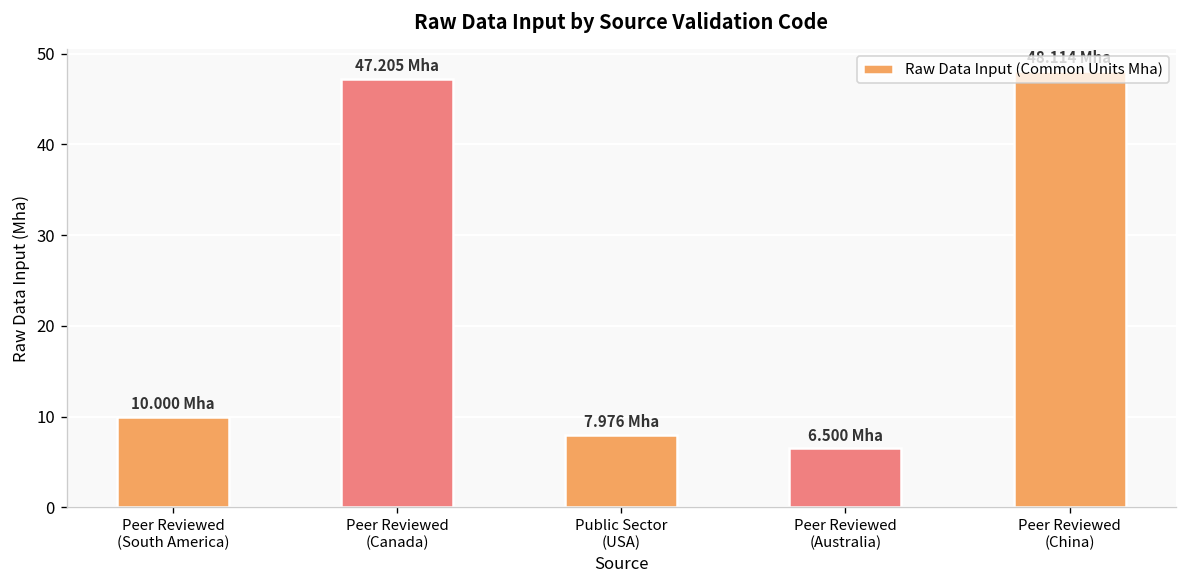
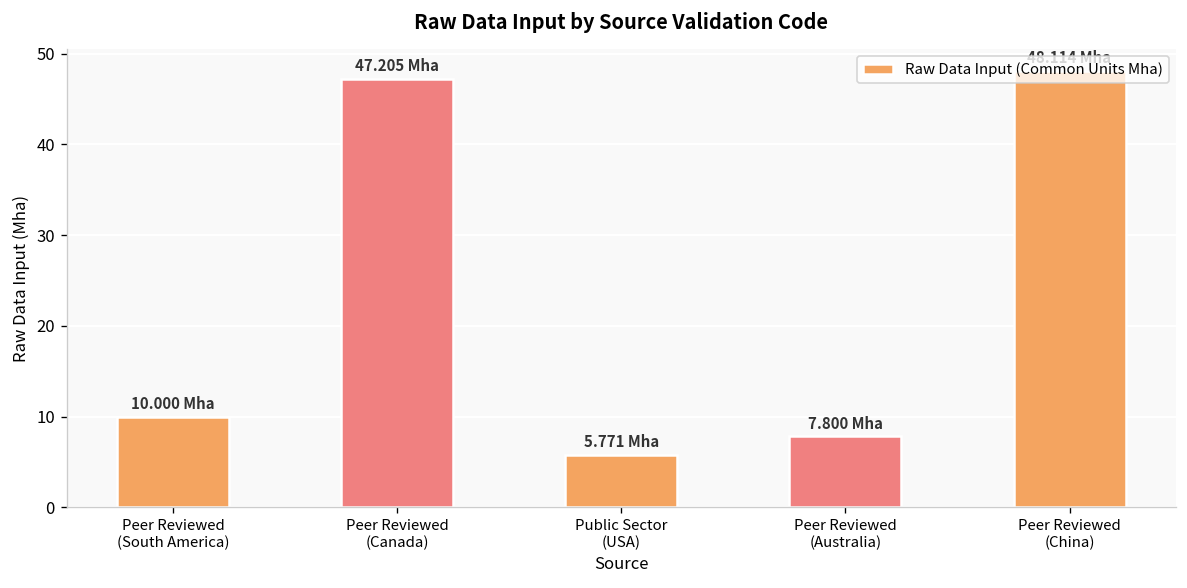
Public Sector (USA): 7.976 -> 5.771
Peer Reviewed (Australia): 6.500 -> 7.800
